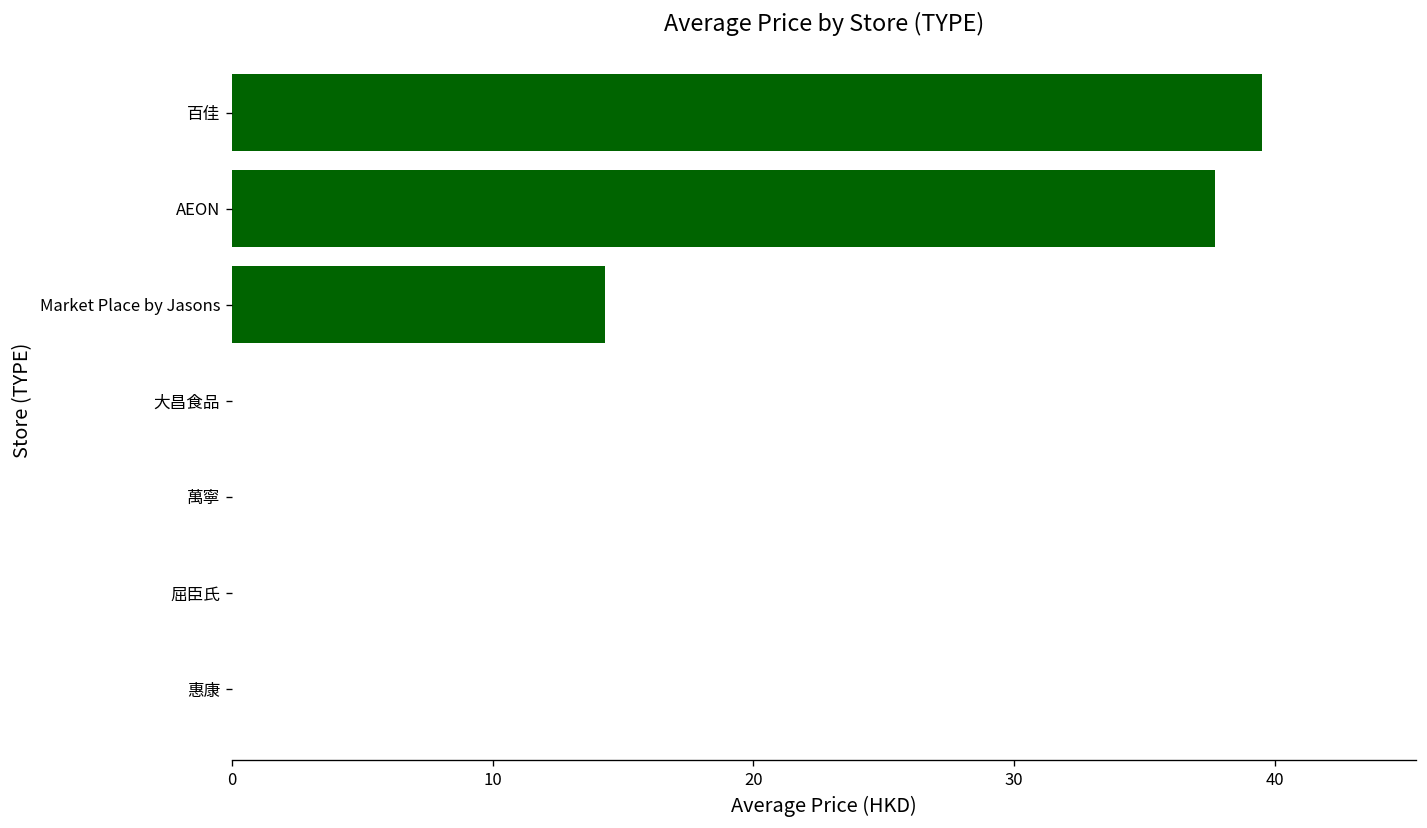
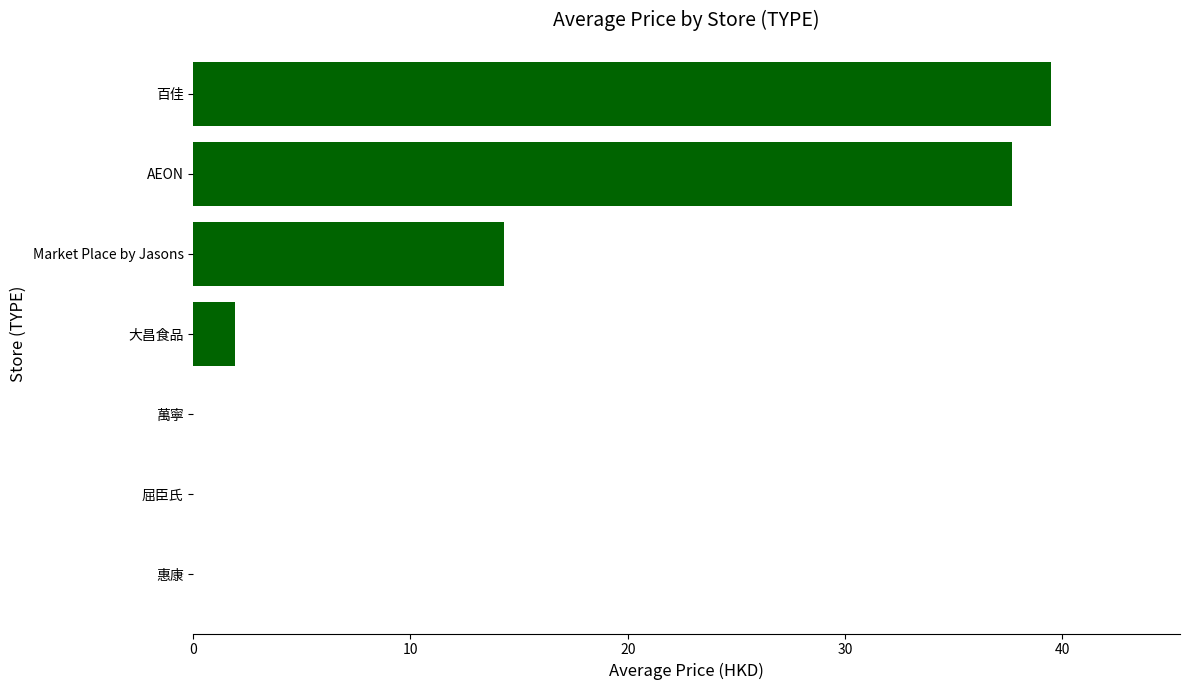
大昌食品: 0.0 -> 1.9
